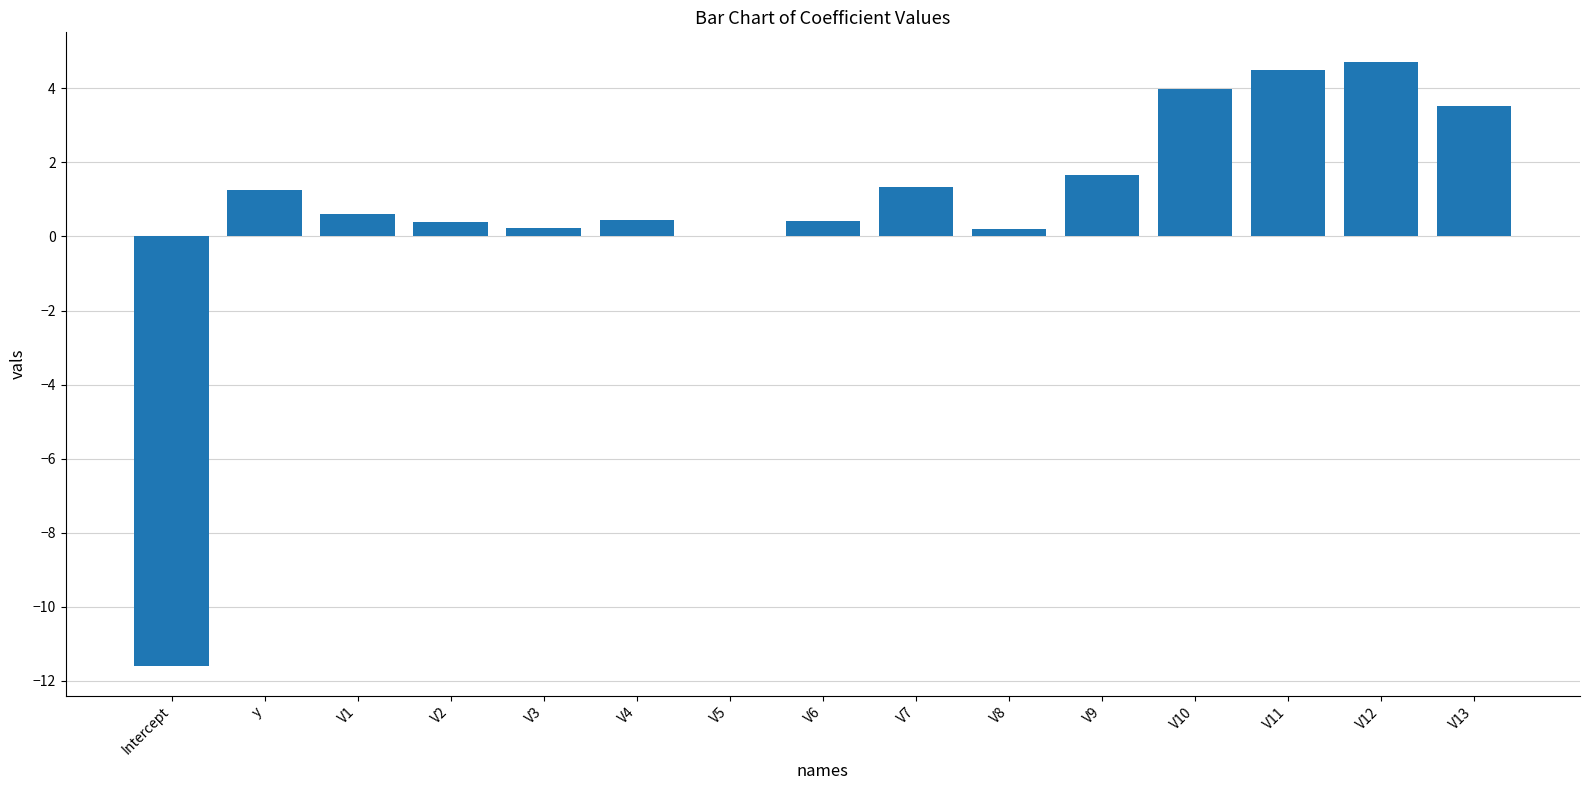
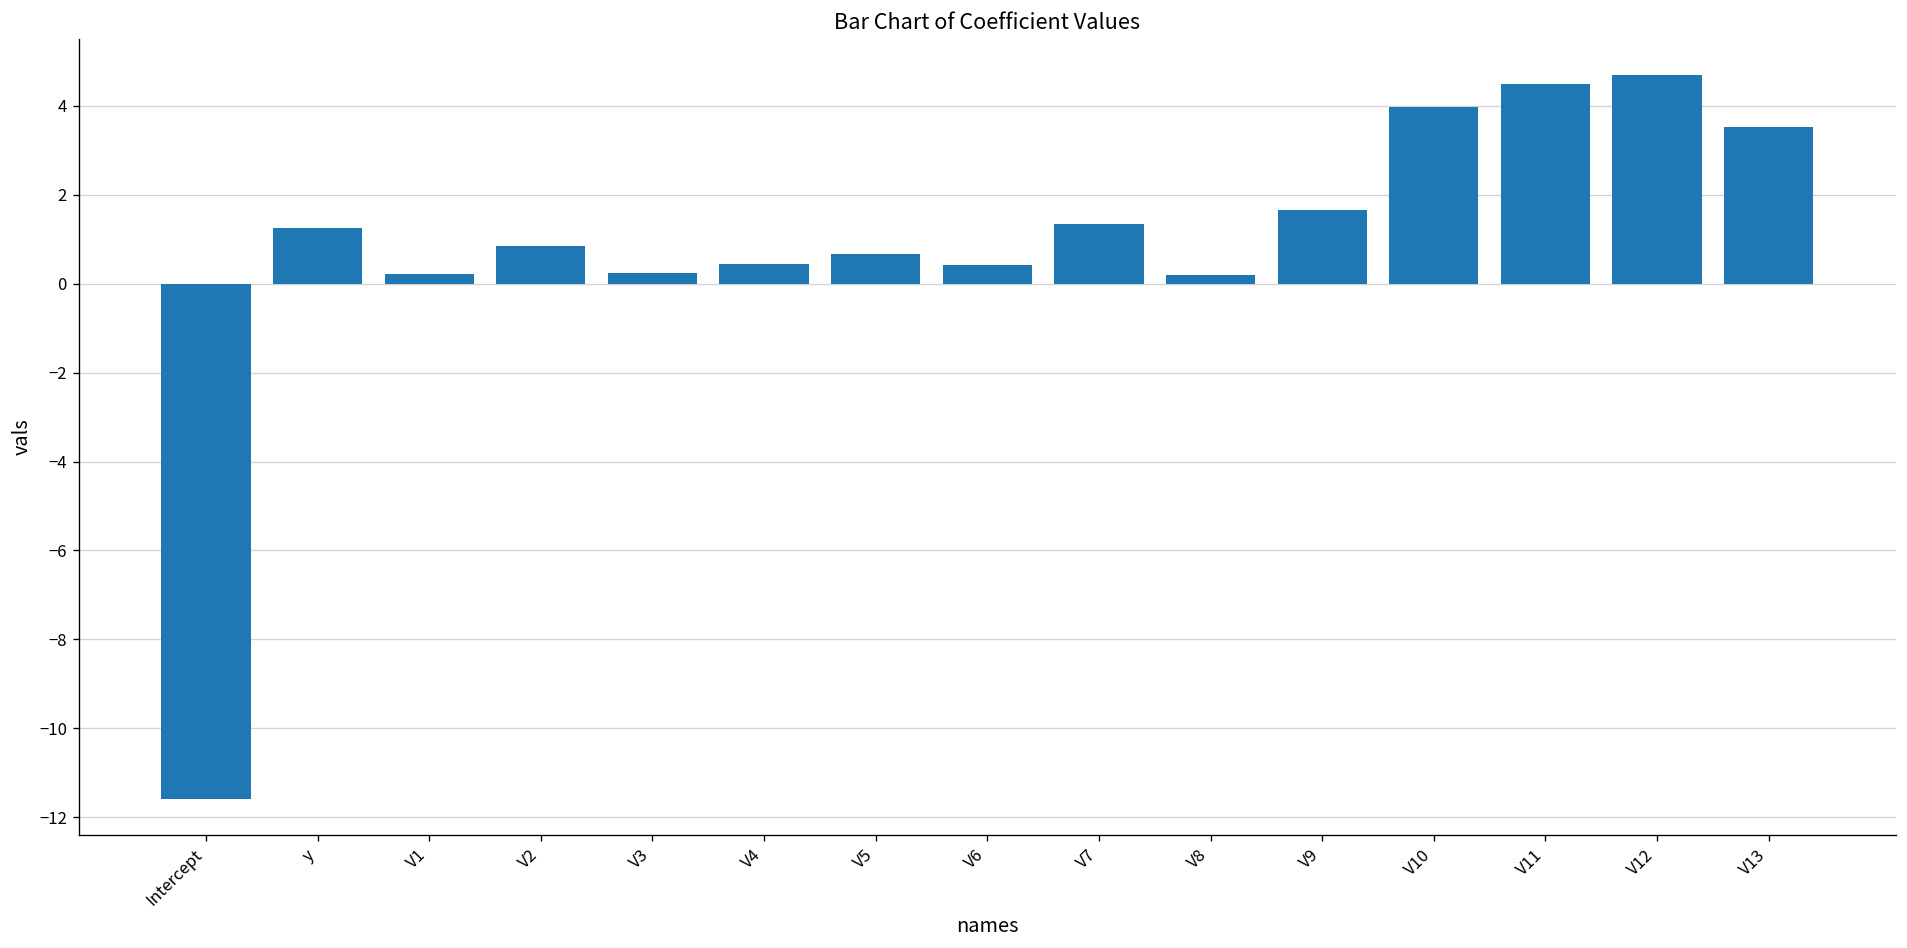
V1: 0.6 -> 0.2
V2: 0.4 -> 0.8
V5: 0.0 -> 0.7
